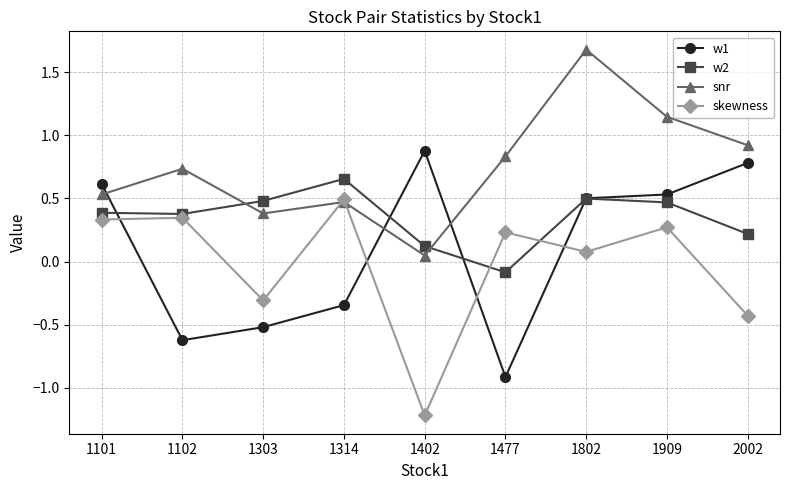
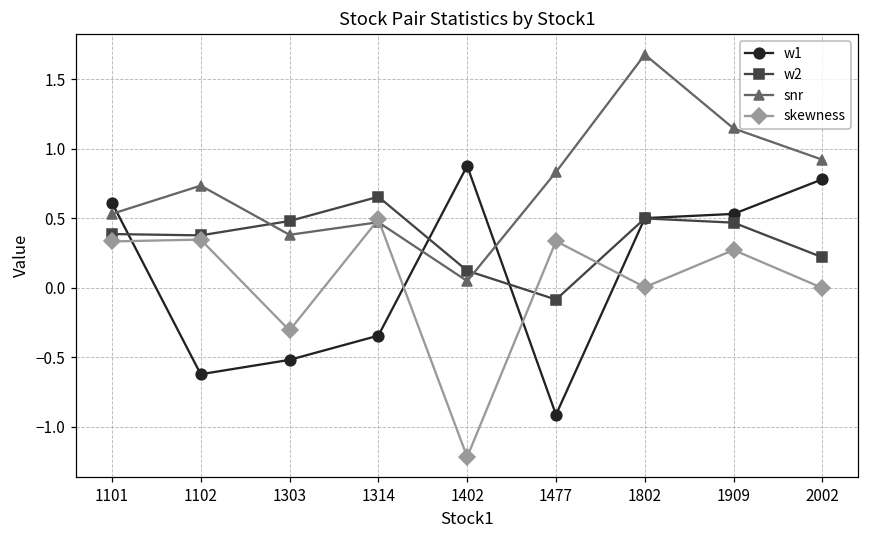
skewness, 1477: 0.23 -> 0.34
skewness, 1802: 0.08 -> 0.00
skewness, 2002: -0.43 -> 0.00
